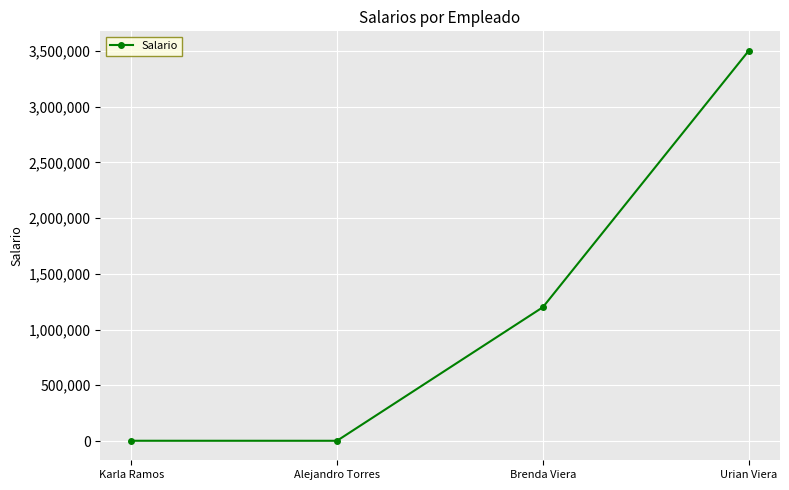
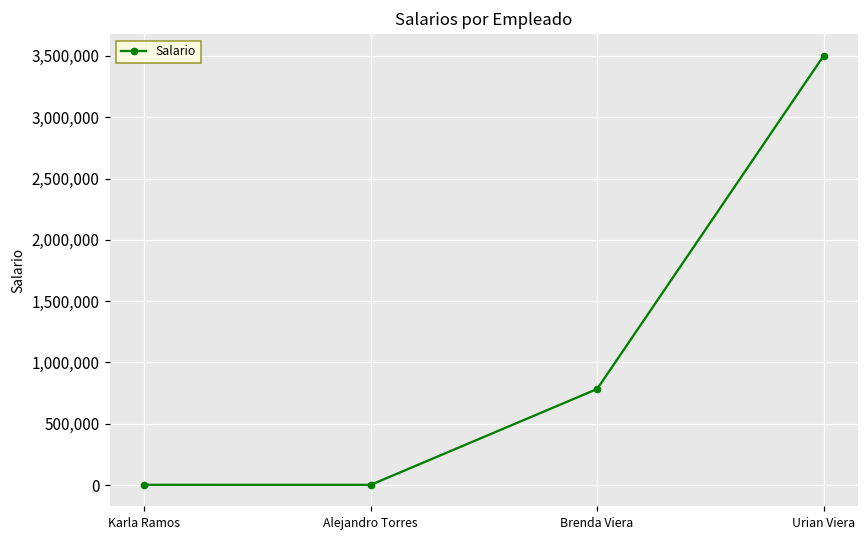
Brenda Viera: 1,200,000 -> 780,000
